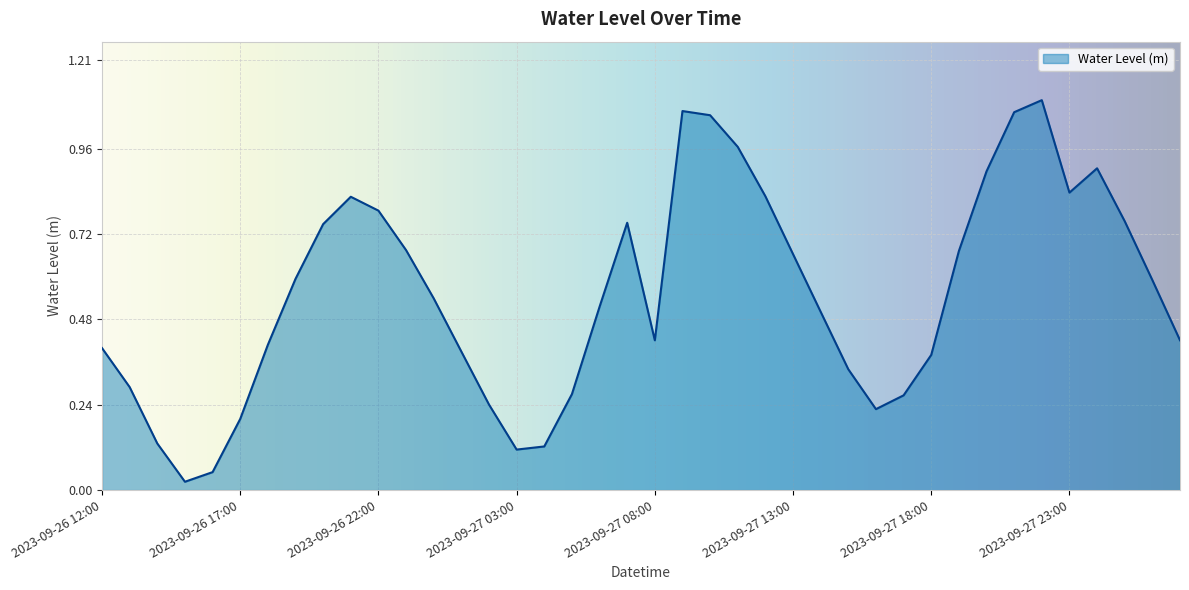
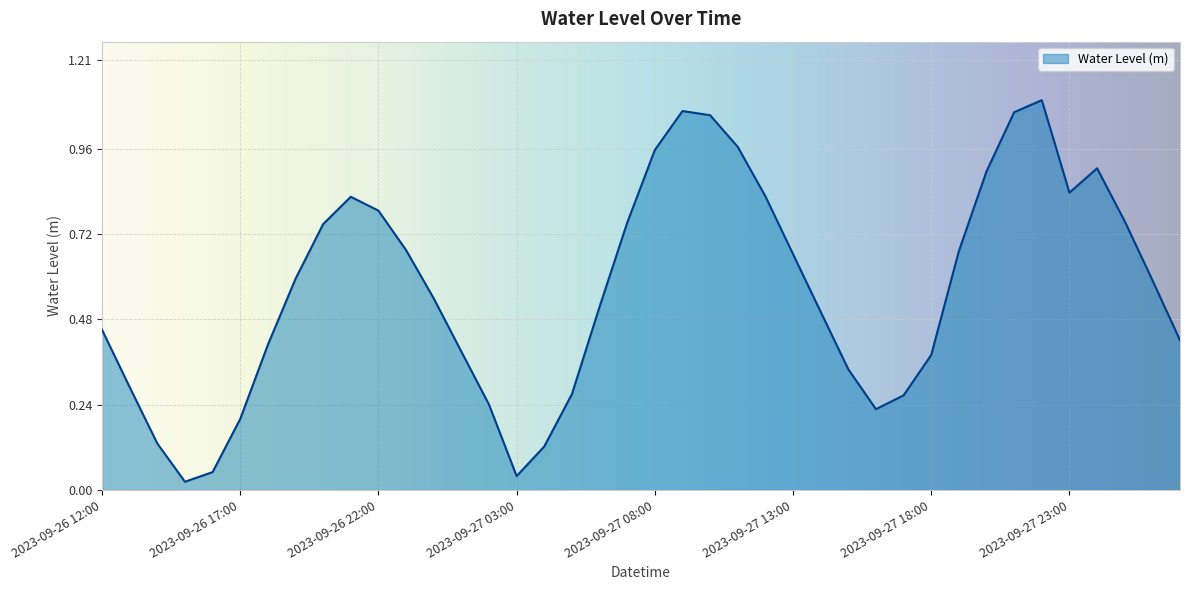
2023-09-26 12:00: 0.40 -> 0.45
2023-09-27 03:00: 0.11 -> 0.04
2023-09-27 08:00: 0.42 -> 0.96
